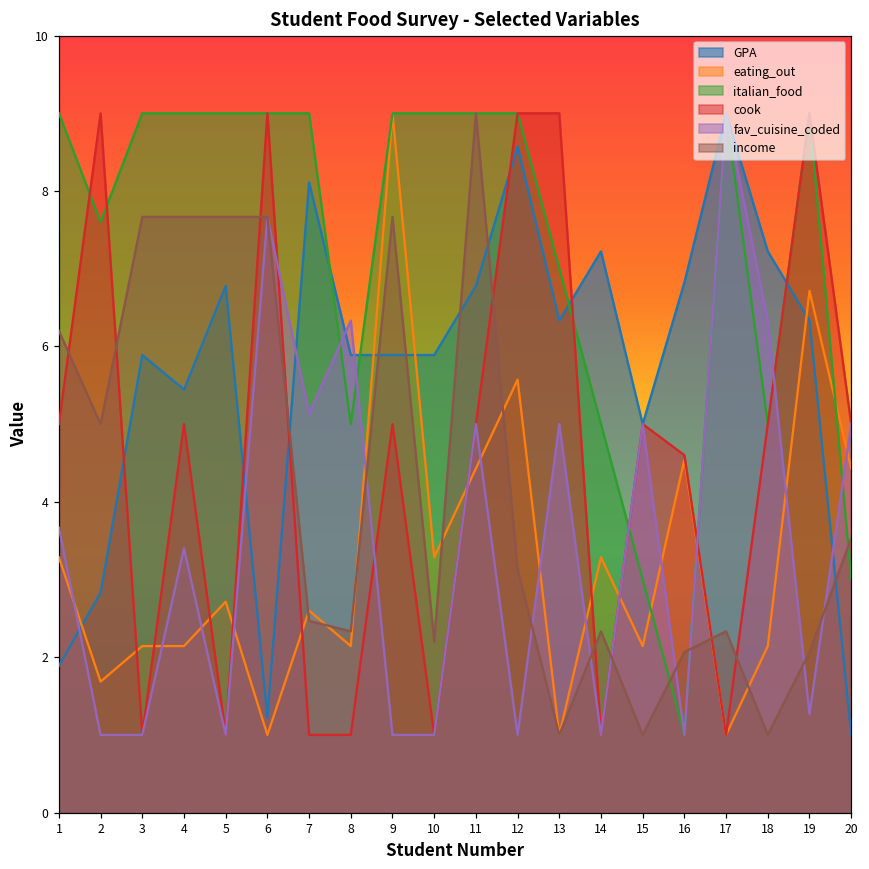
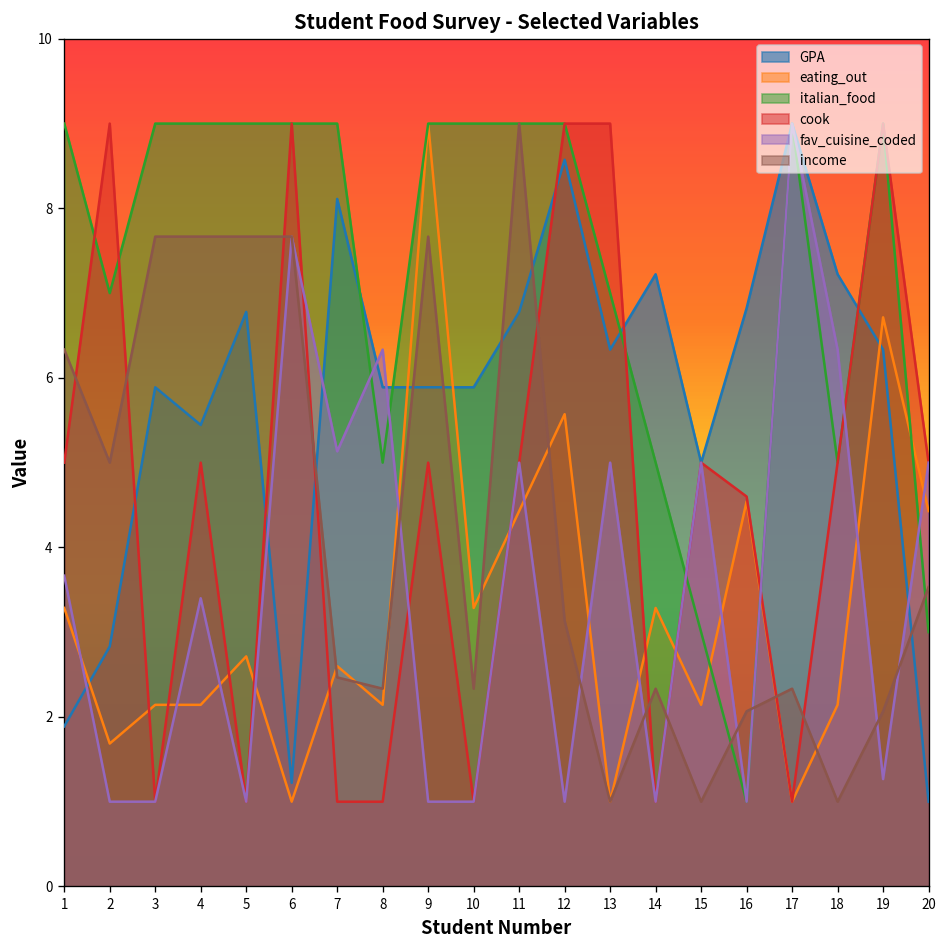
income, 1: 6.2 -> 6.3
italian_food, 2: 7.6 -> 7.0
income, 10: 2.2 -> 2.3
